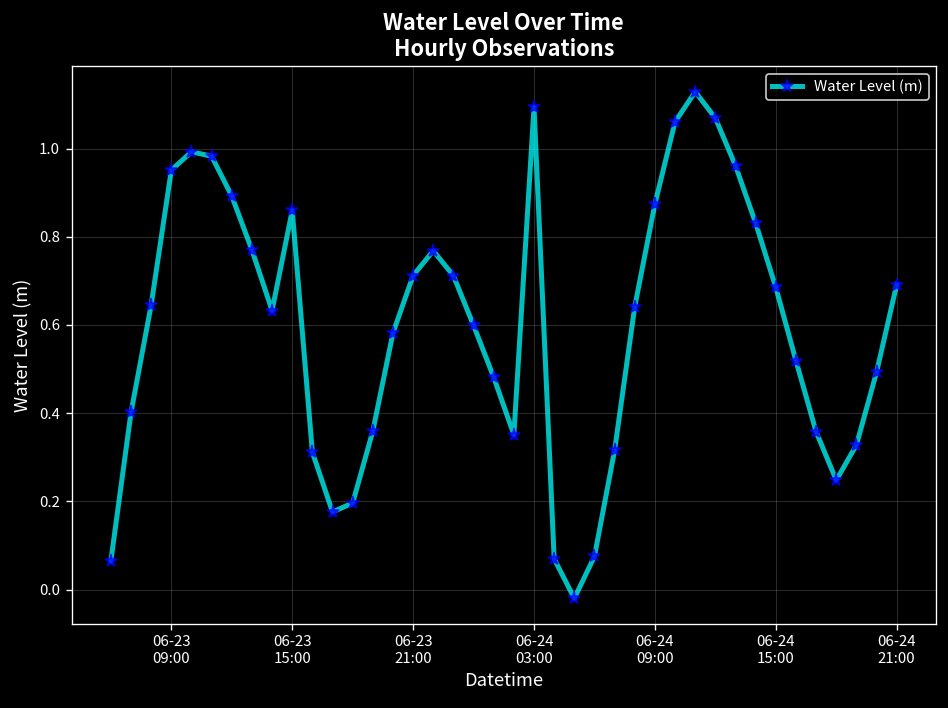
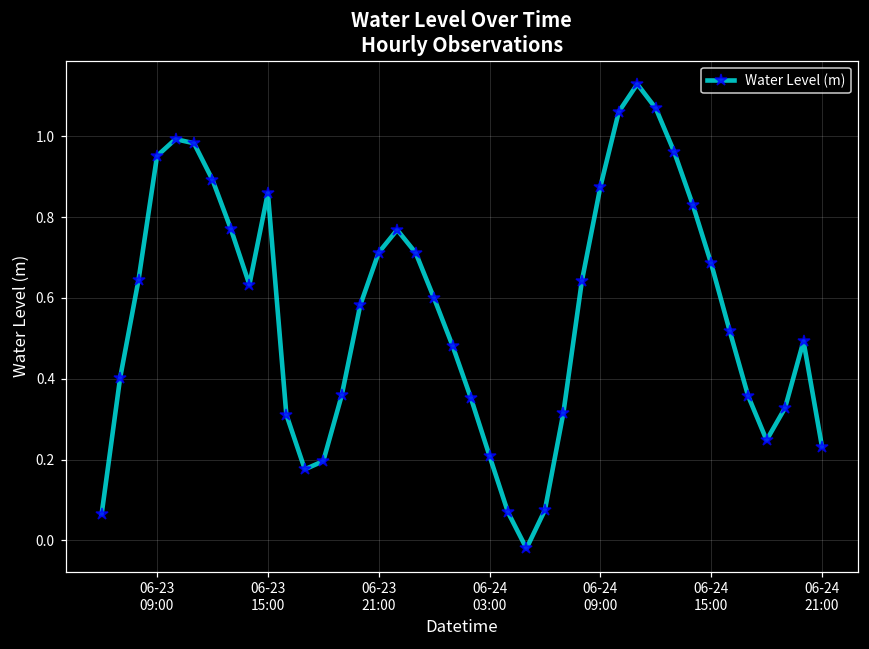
06-24 03:00: 1.09 -> 0.21
06-24 21:00: 0.69 -> 0.23
